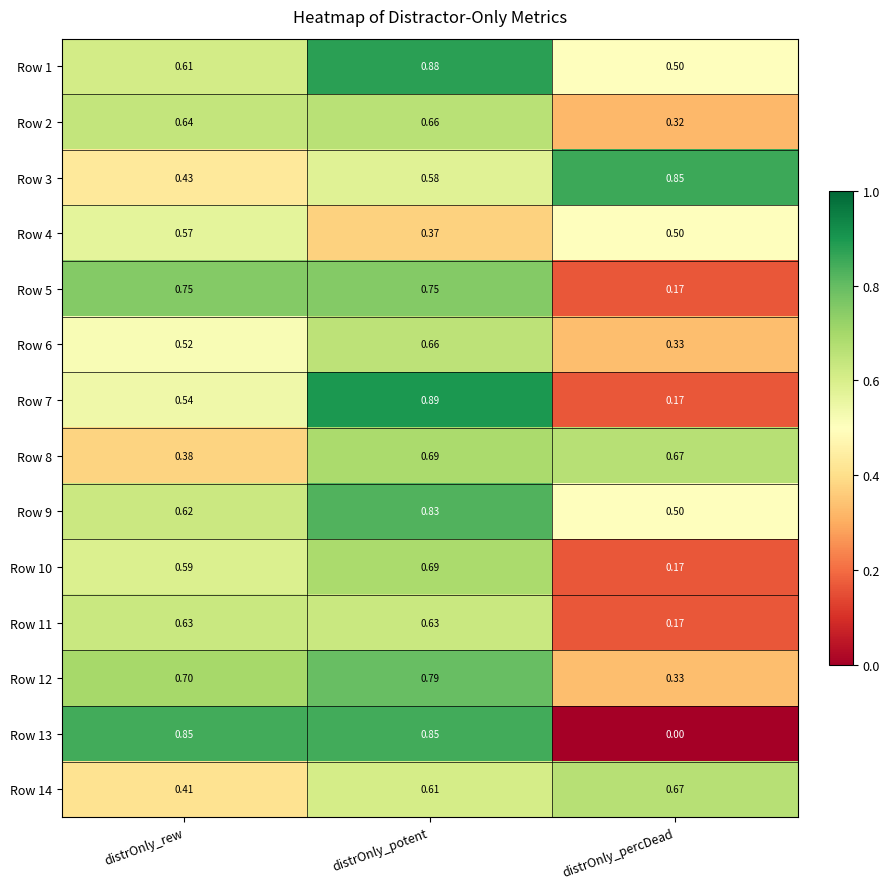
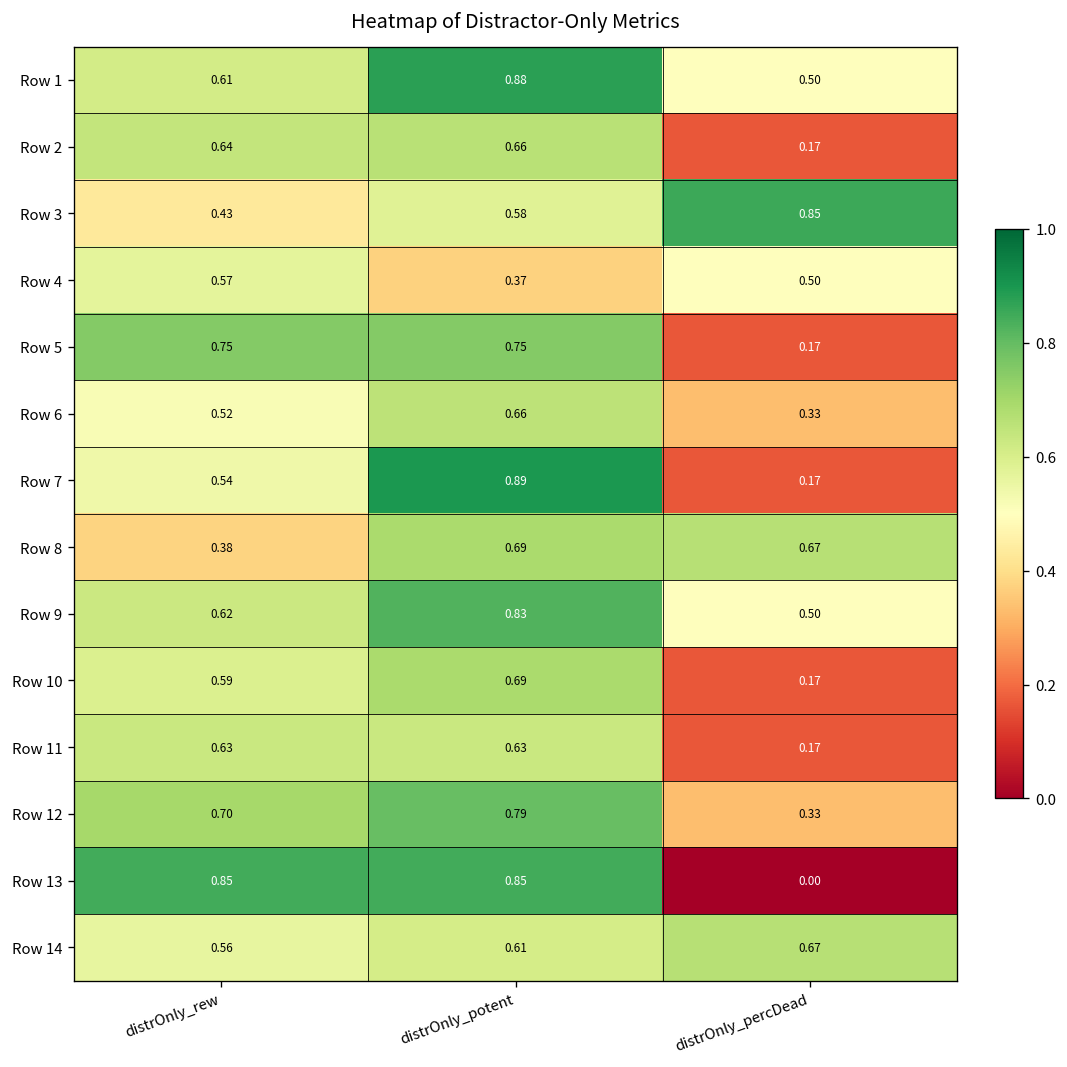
Row 2, distrOnly_percDead: 0.32 -> 0.17
Row 14, distrOnly_rew: 0.41 -> 0.56
